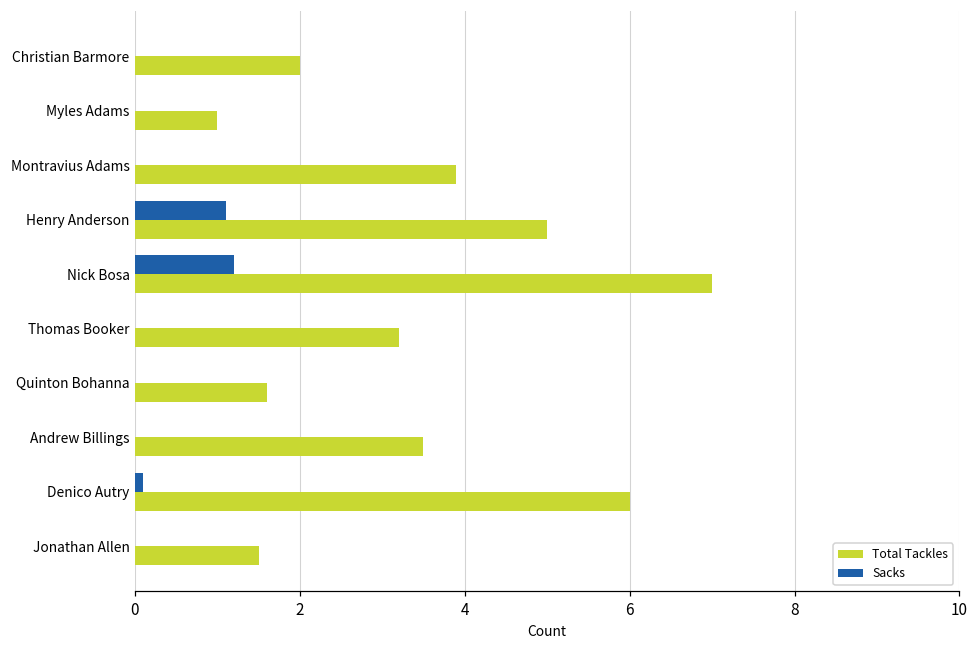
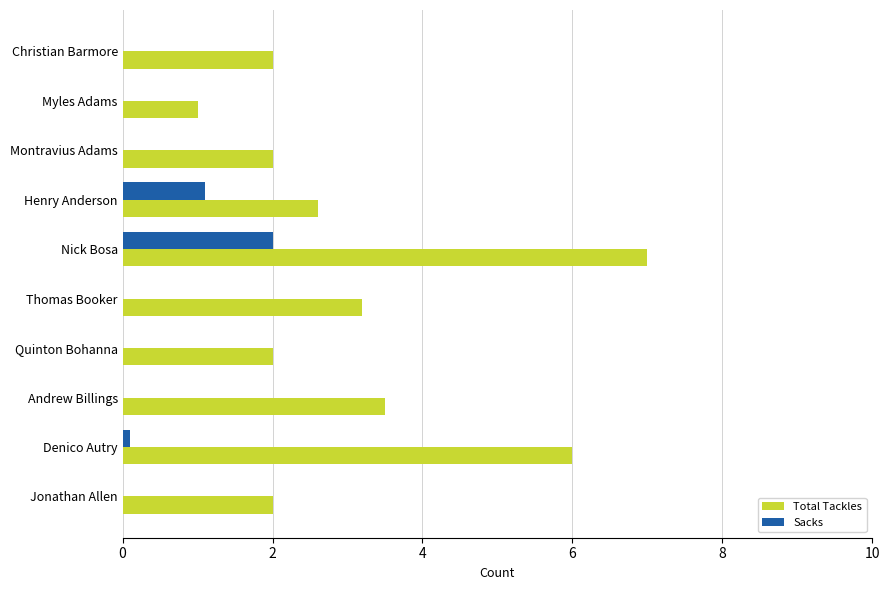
Total Tackles, Montravius Adams: 3.9 -> 2.0
Total Tackles, Henry Anderson: 5.0 -> 2.6
Sacks, Nick Bosa: 1.2 -> 2.0
Total Tackles, Quinton Bohanna: 1.6 -> 2.0
Total Tackles, Jonathan Allen: 1.5 -> 2.0
